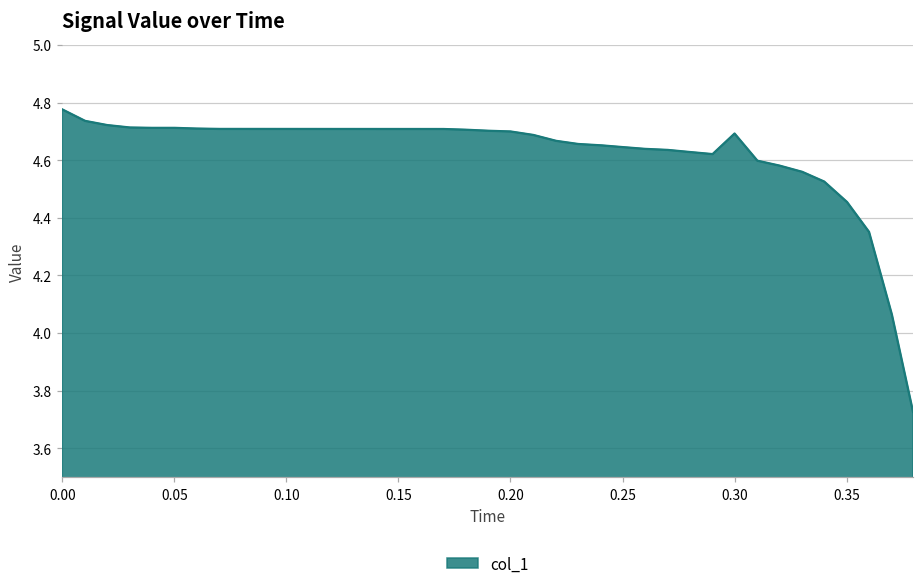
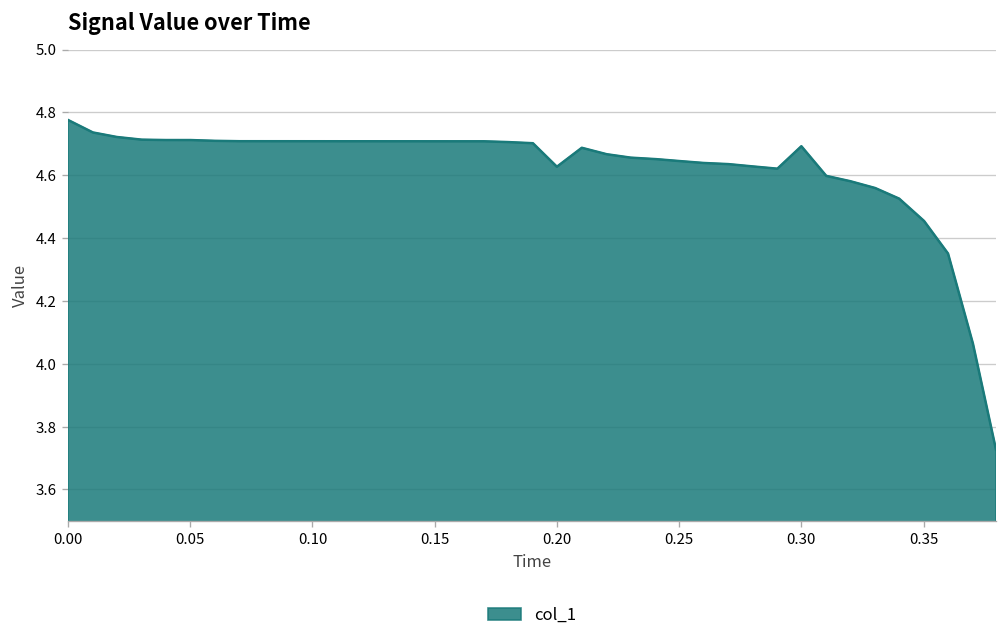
0.20: 4.70 -> 4.63
